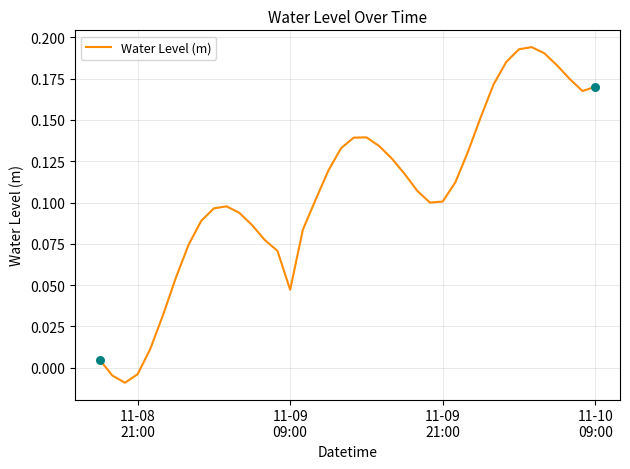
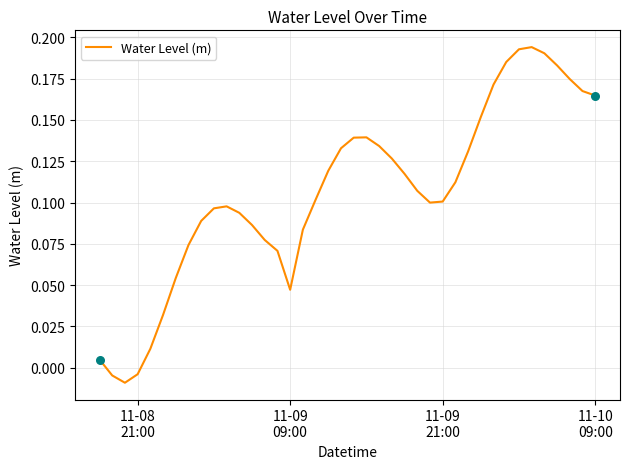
Water Level (m), 11-10 09:00: 0.170 -> 0.165
